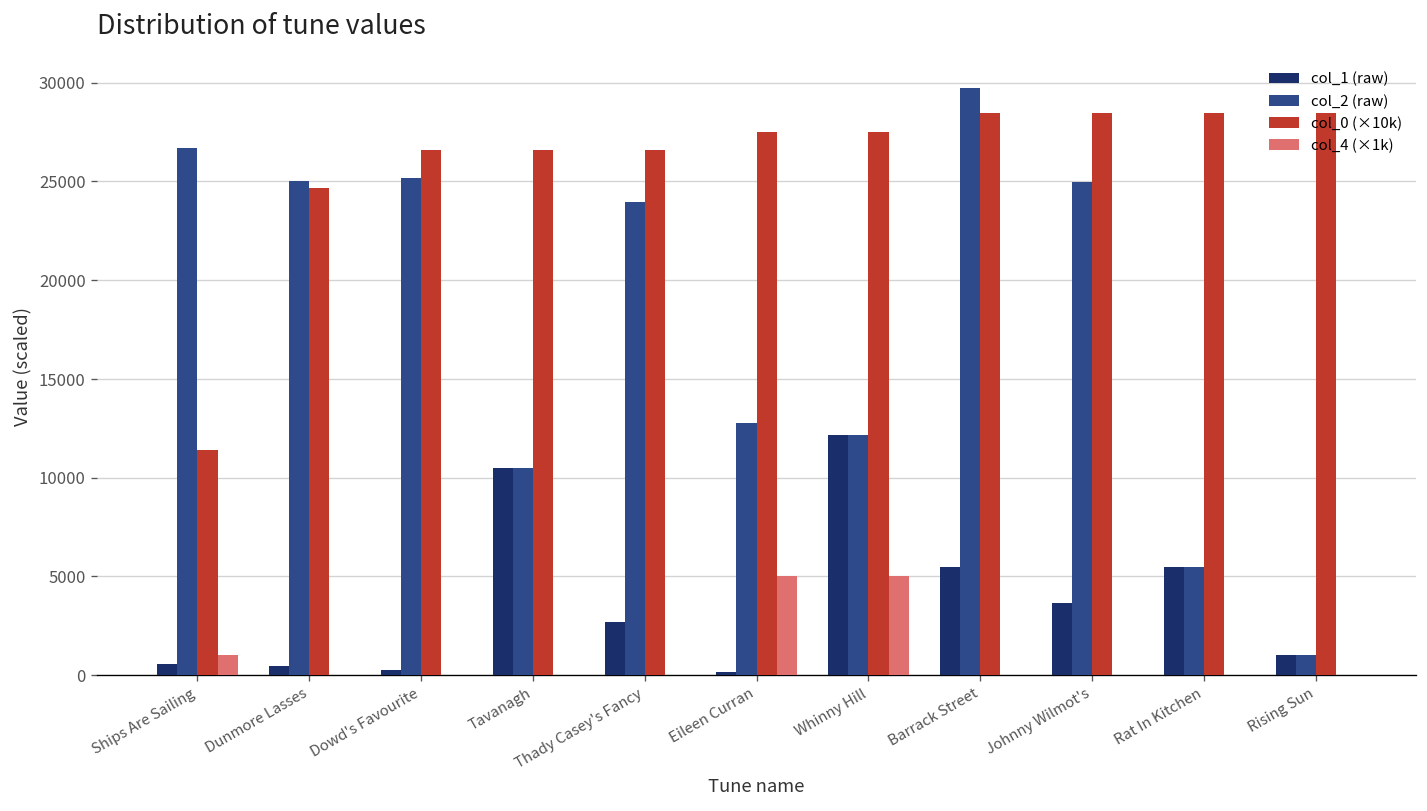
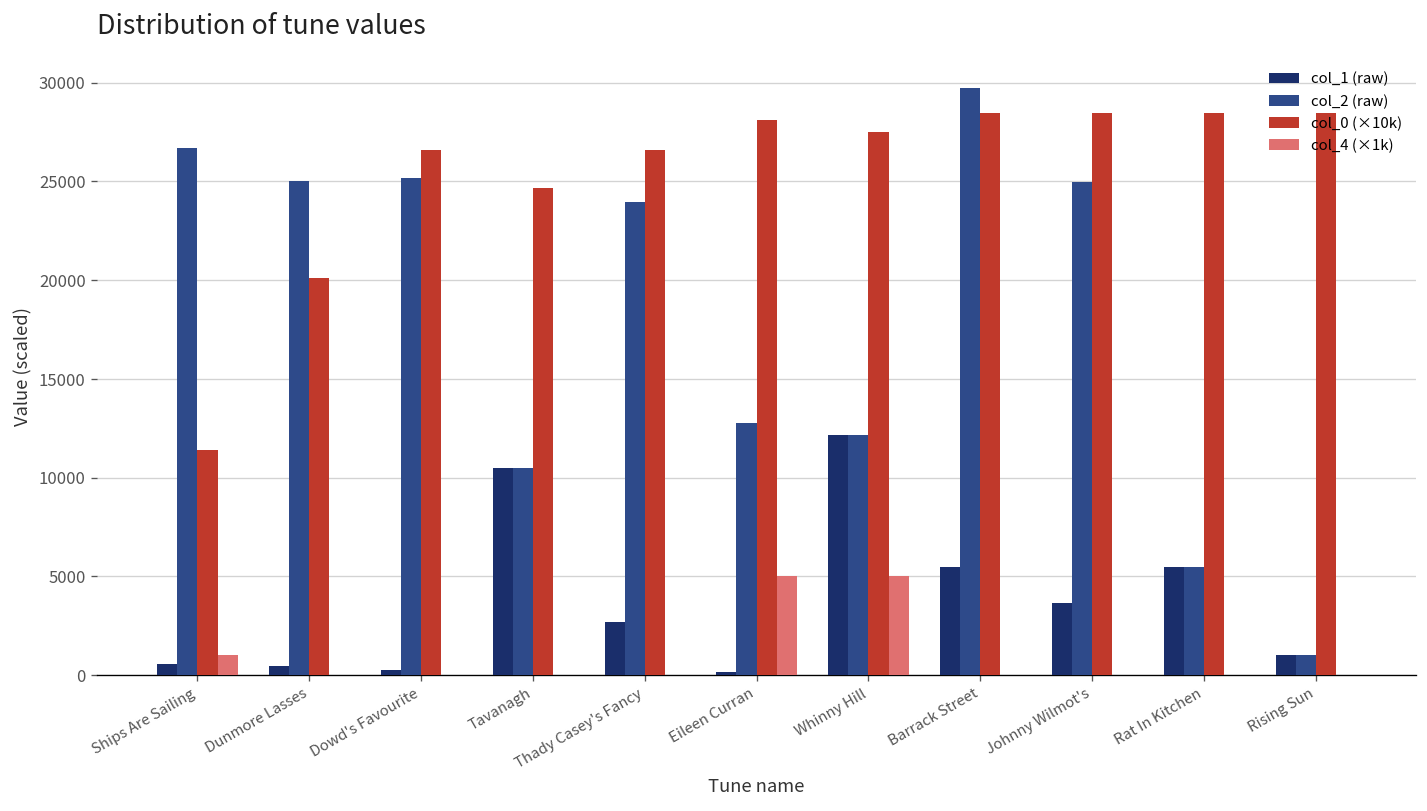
col_0 (×10k), Dunmore Lasses: 24700 -> 20100
col_0 (×10k), Tavanagh: 26600 -> 24700
col_0 (×10k), Eileen Curran: 27500 -> 28100
